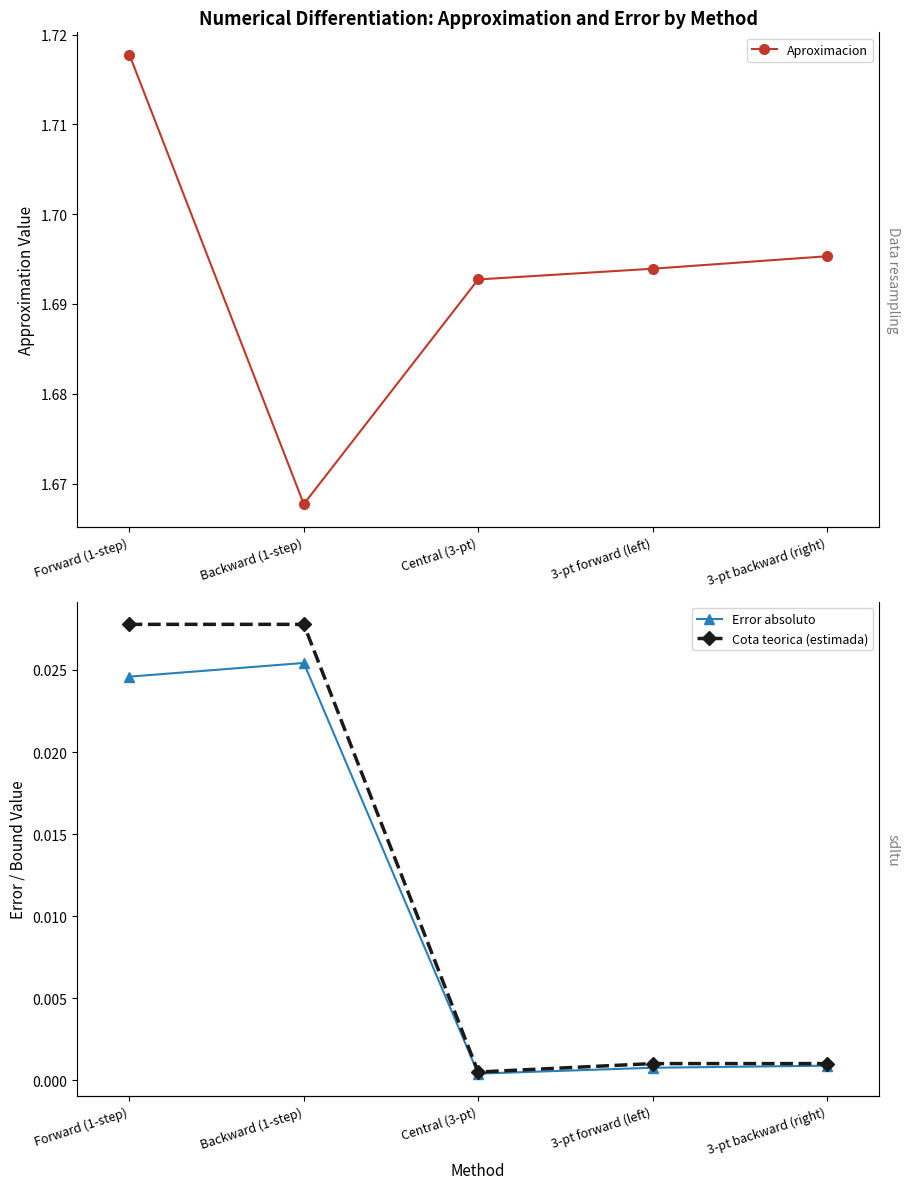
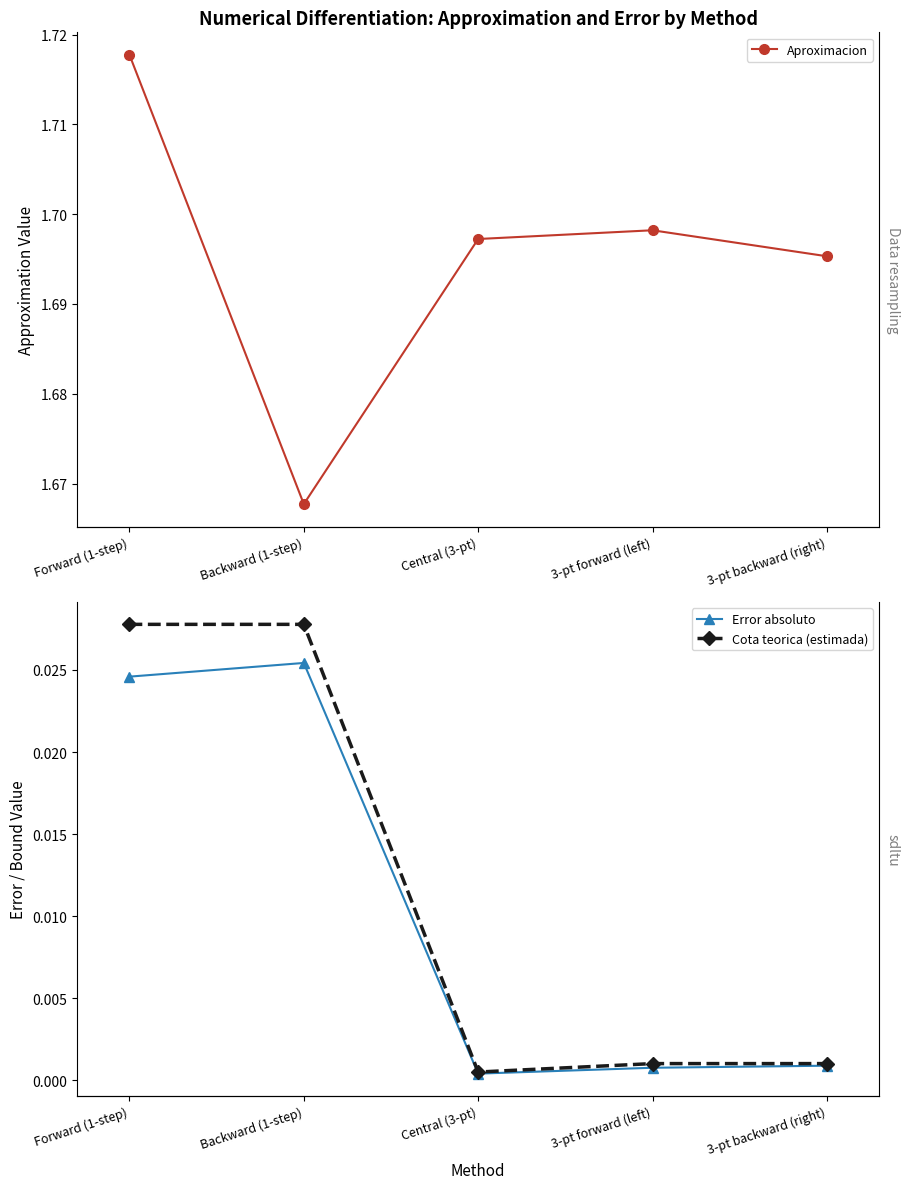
Numerical Differentiation: Approximation and Error by Method, Central (3-pt): 1.693 -> 1.697
Numerical Differentiation: Approximation and Error by Method, 3-pt forward (left): 1.694 -> 1.698
